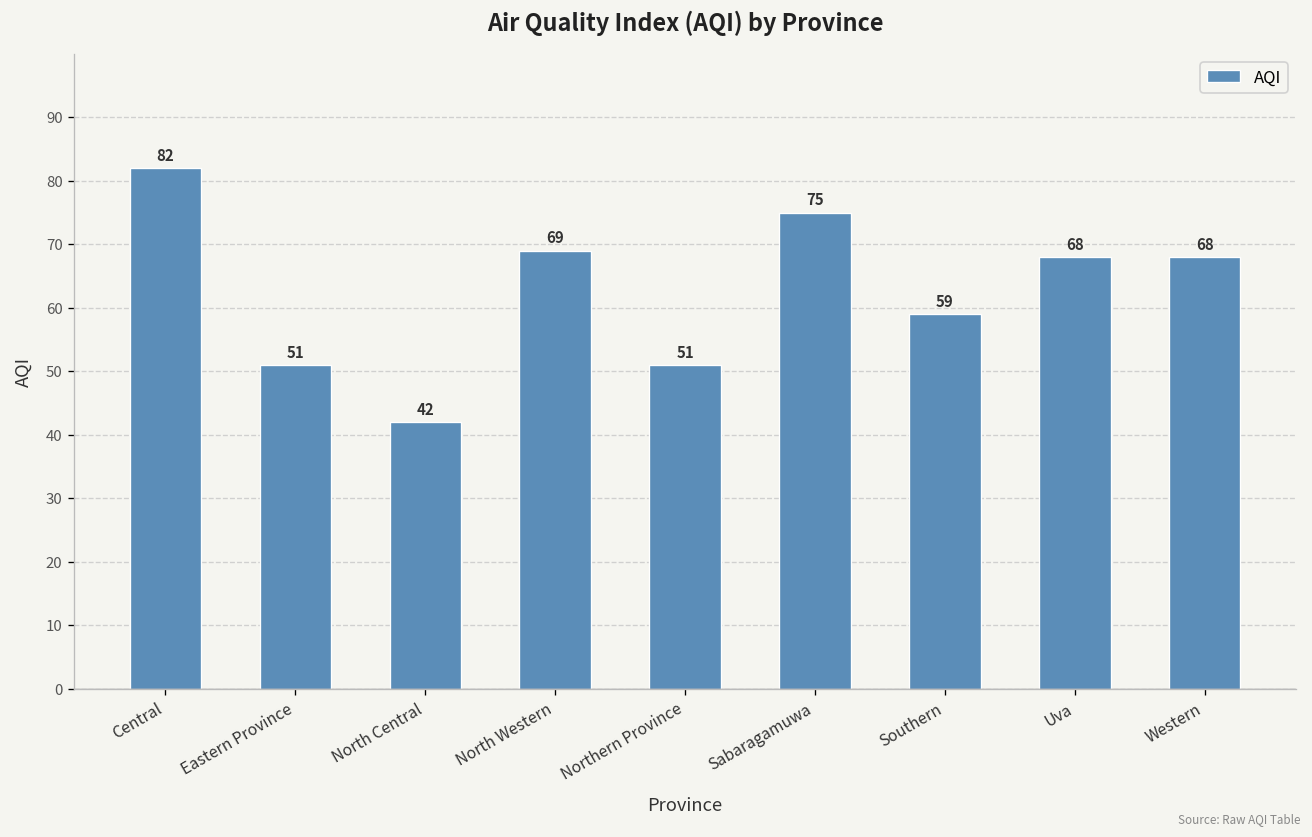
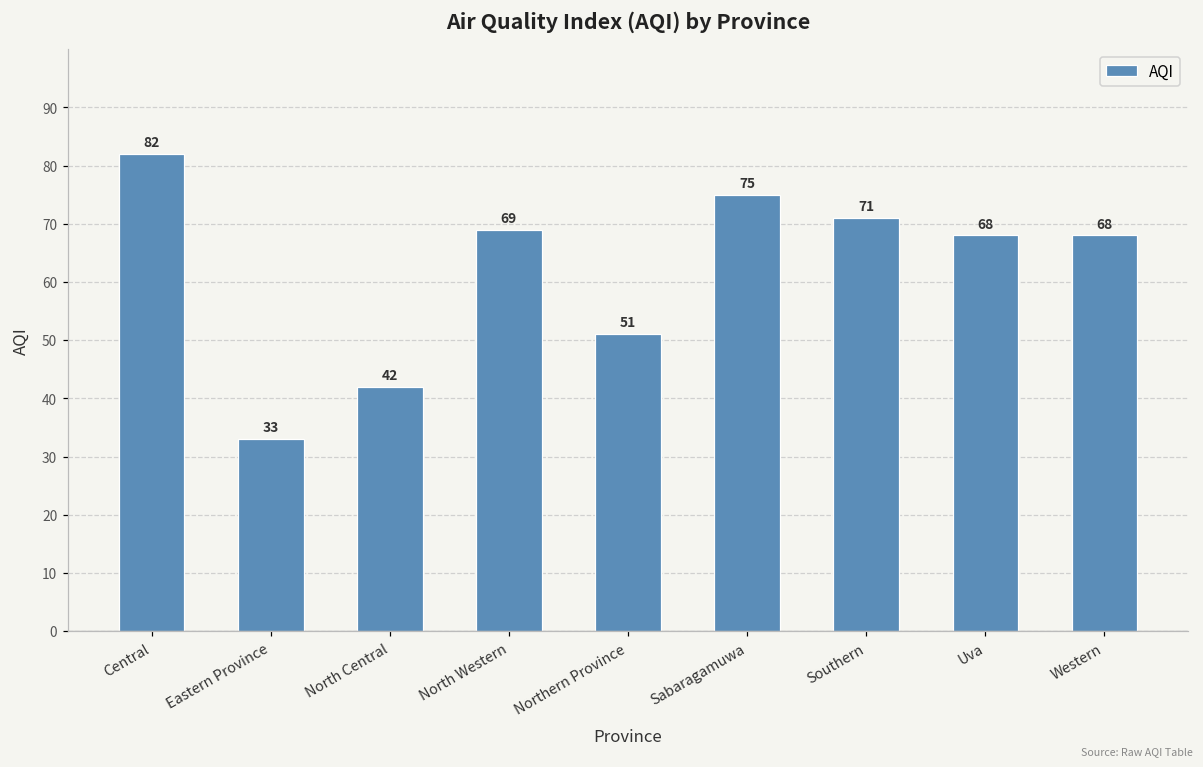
Eastern Province: 51 -> 33
Southern: 59 -> 71
